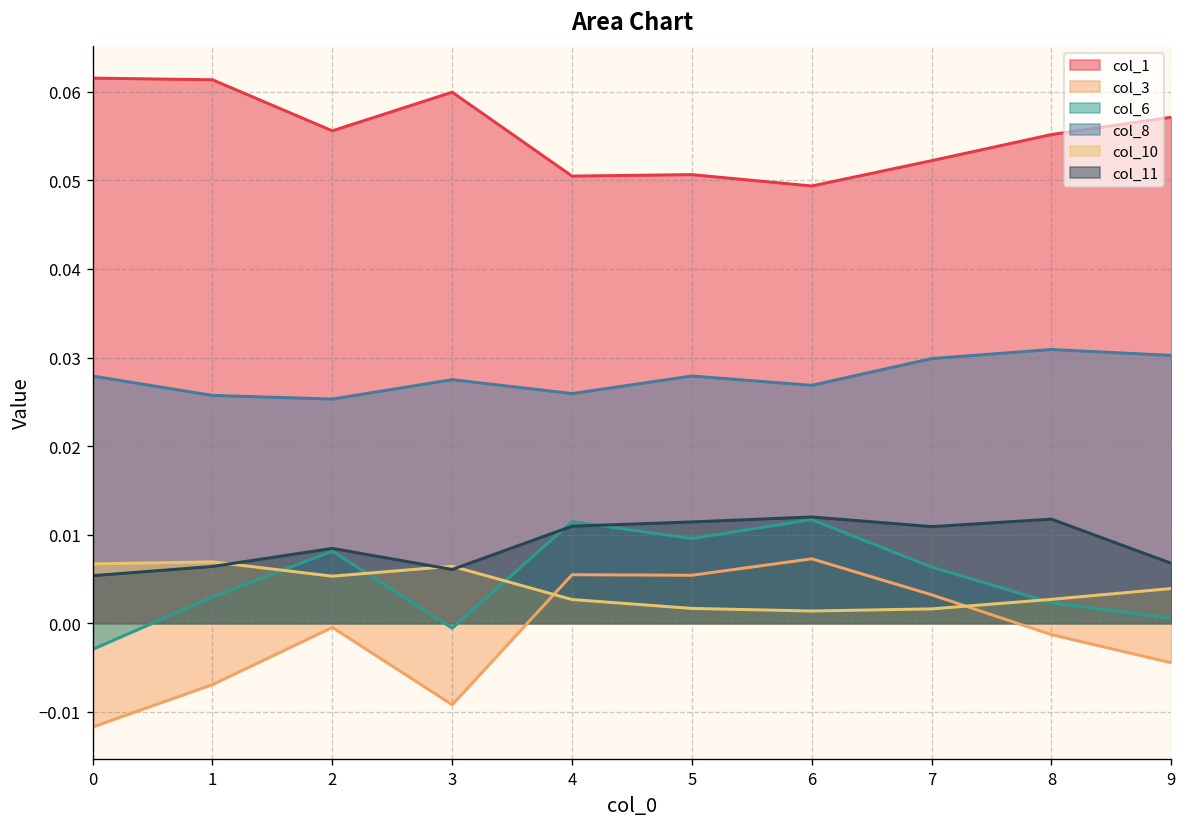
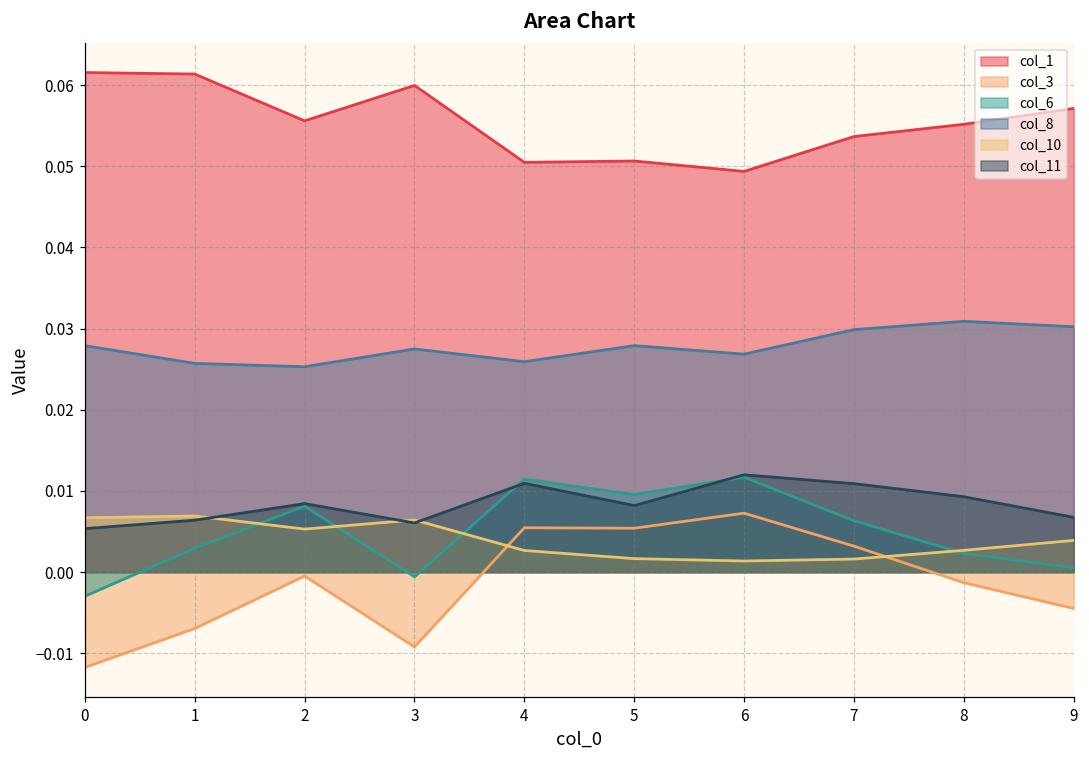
col_11, 5: 0.011 -> 0.008
col_1, 7: 0.052 -> 0.054
col_11, 8: 0.012 -> 0.009
